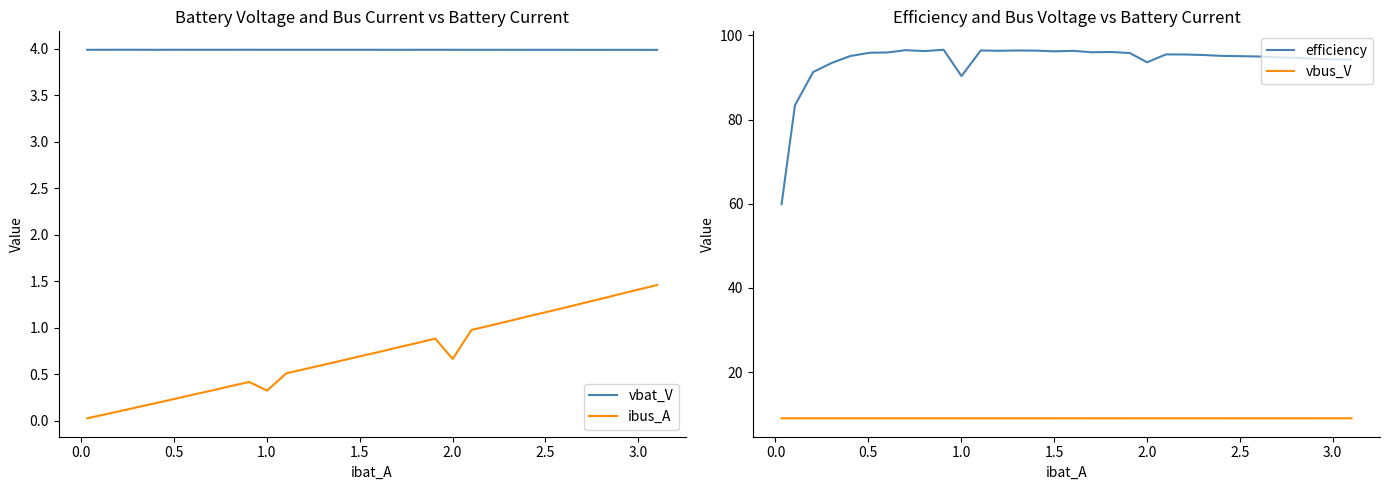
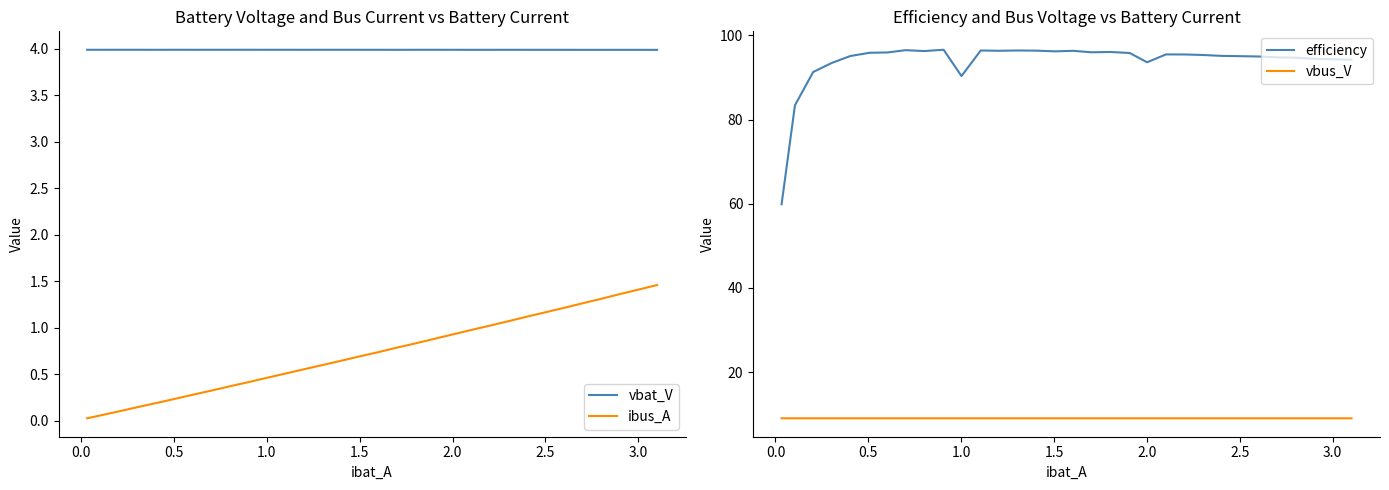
Battery Voltage and Bus Current vs Battery Current, ibus_A, 1.0: 0.3 -> 0.5
Battery Voltage and Bus Current vs Battery Current, ibus_A, 2.0: 0.7 -> 0.9
